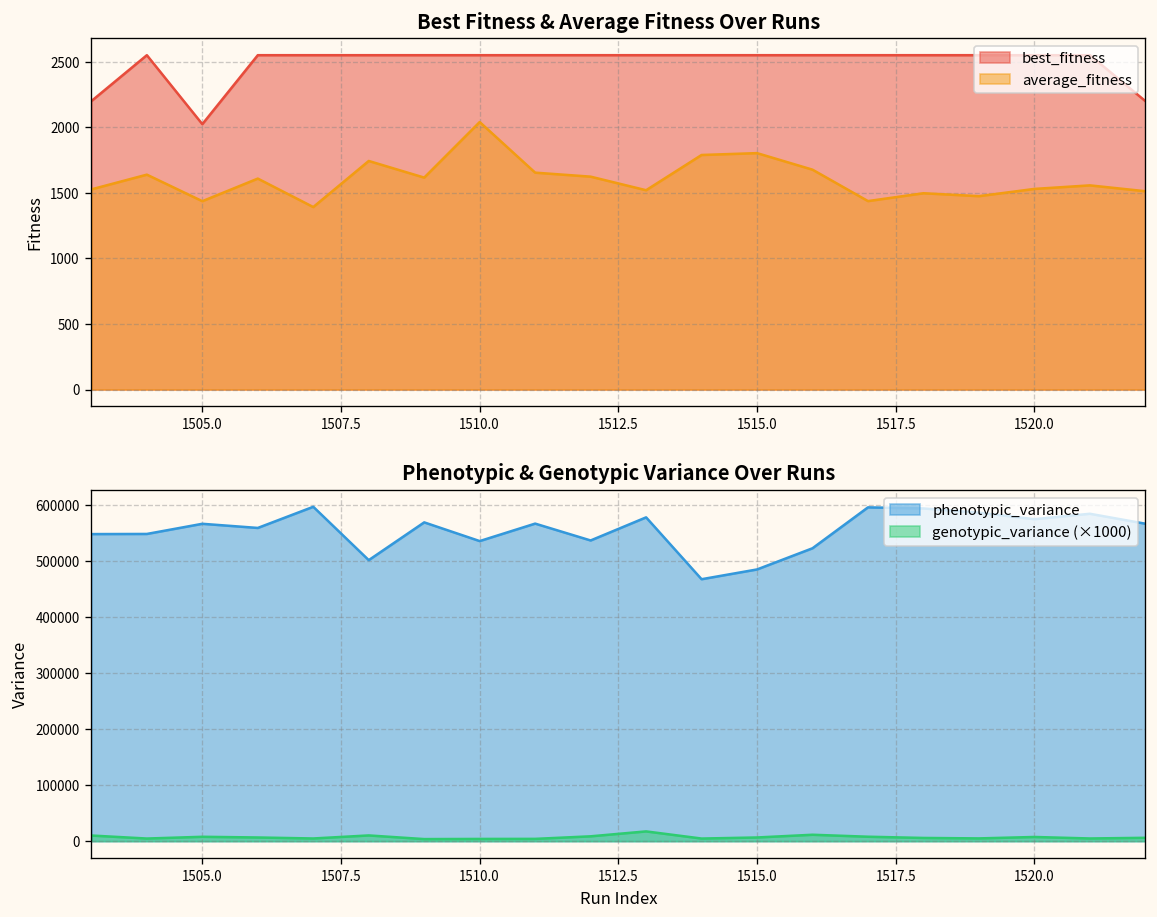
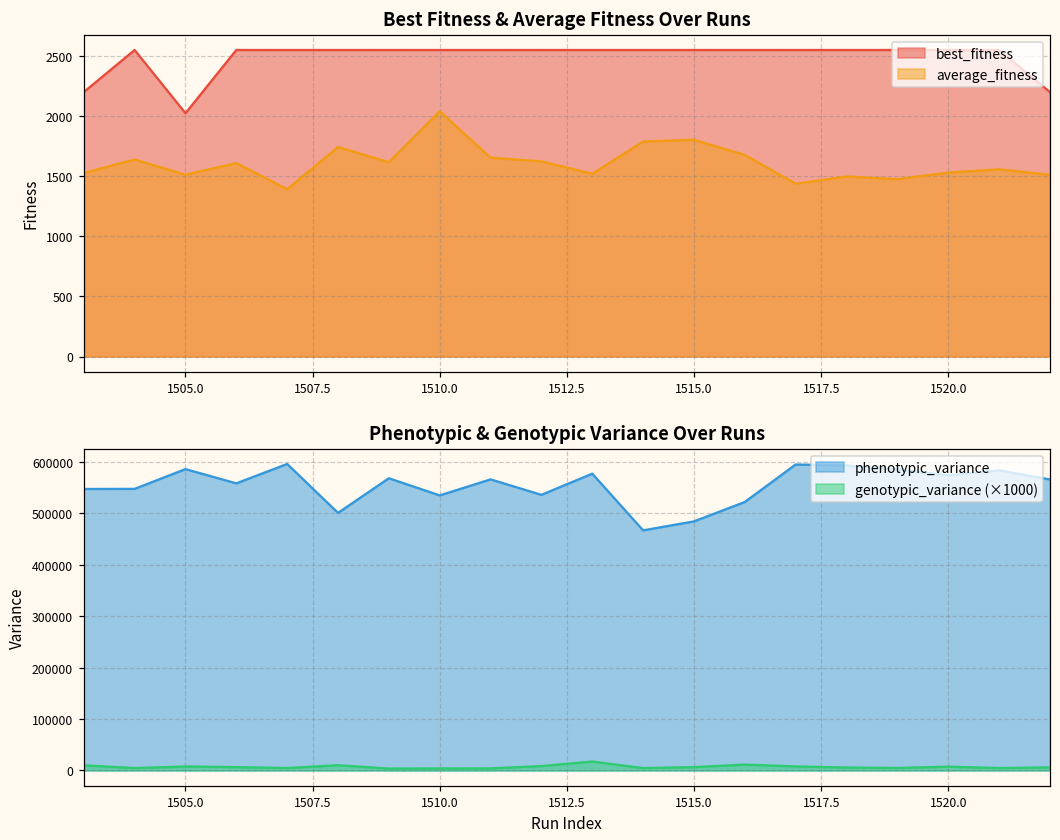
Best Fitness & Average Fitness Over Runs, average_fitness, 1505.0: 1440 -> 1510
Phenotypic & Genotypic Variance Over Runs, phenotypic_variance, 1505.0: 570000 -> 590000
